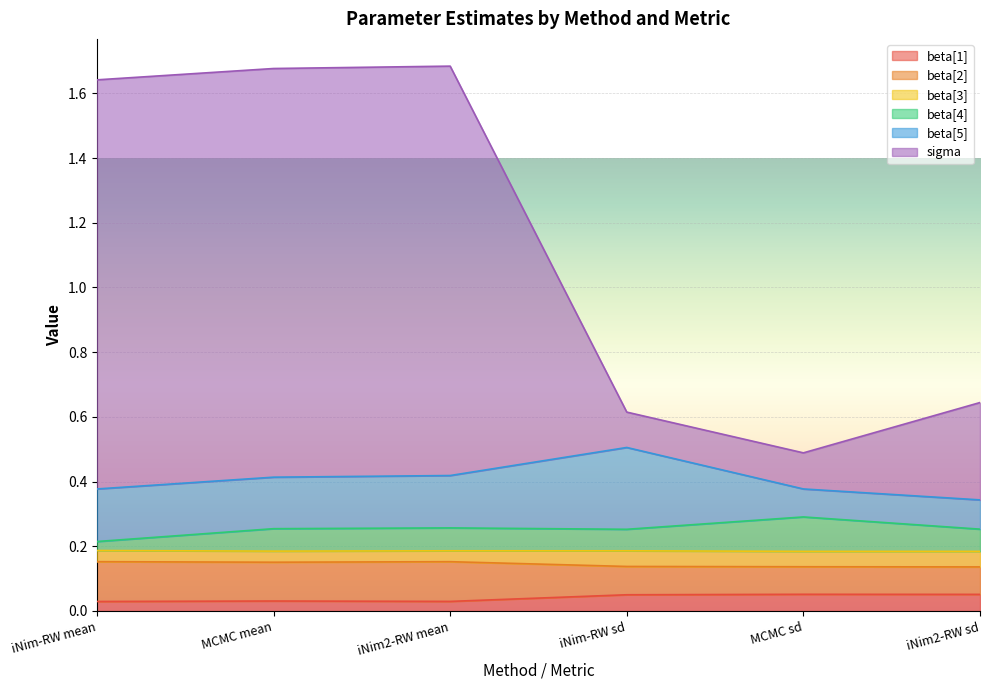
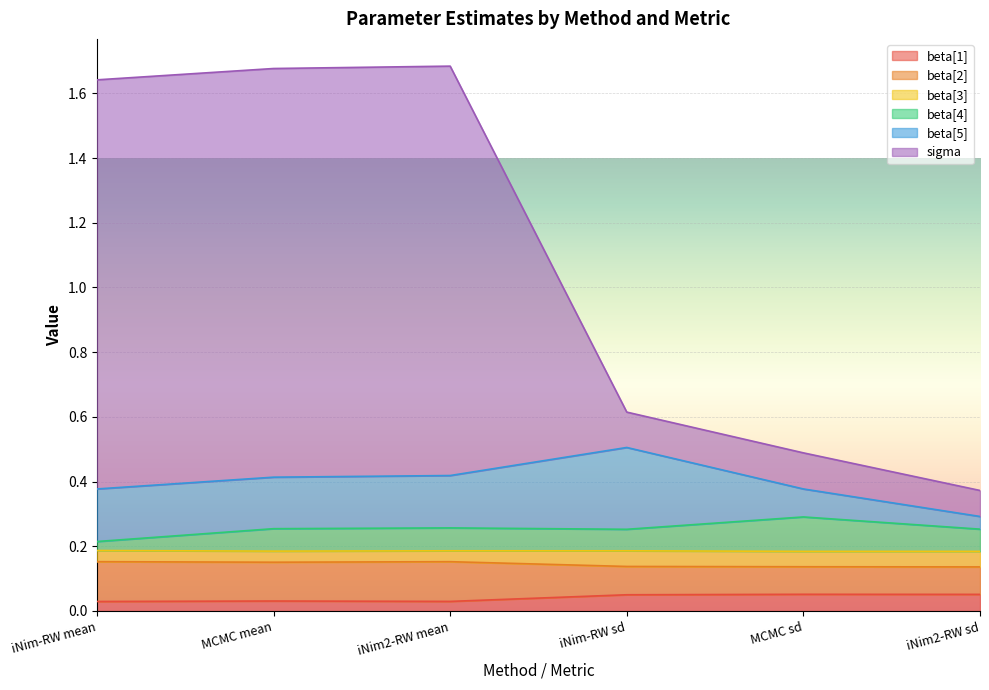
beta[5], iNim2-RW sd: 0.09 -> 0.04
sigma, iNim2-RW sd: 0.30 -> 0.08
